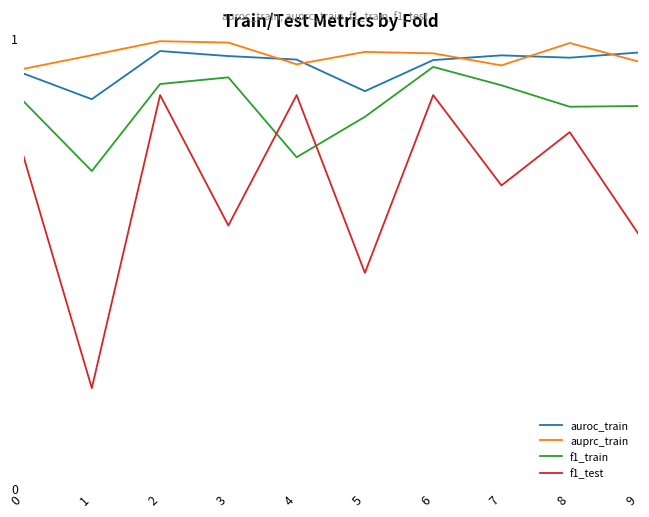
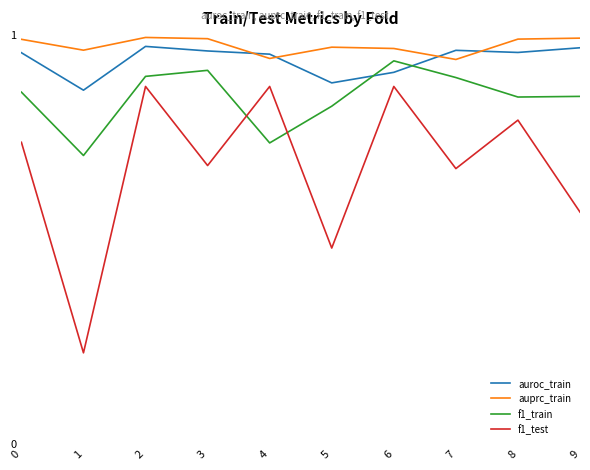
auroc_train, 0: 0.92 -> 0.96
auprc_train, 0: 0.93 -> 0.99
f1_test, 3: 0.58 -> 0.68
auroc_train, 6: 0.95 -> 0.91
auprc_train, 9: 0.95 -> 0.99
